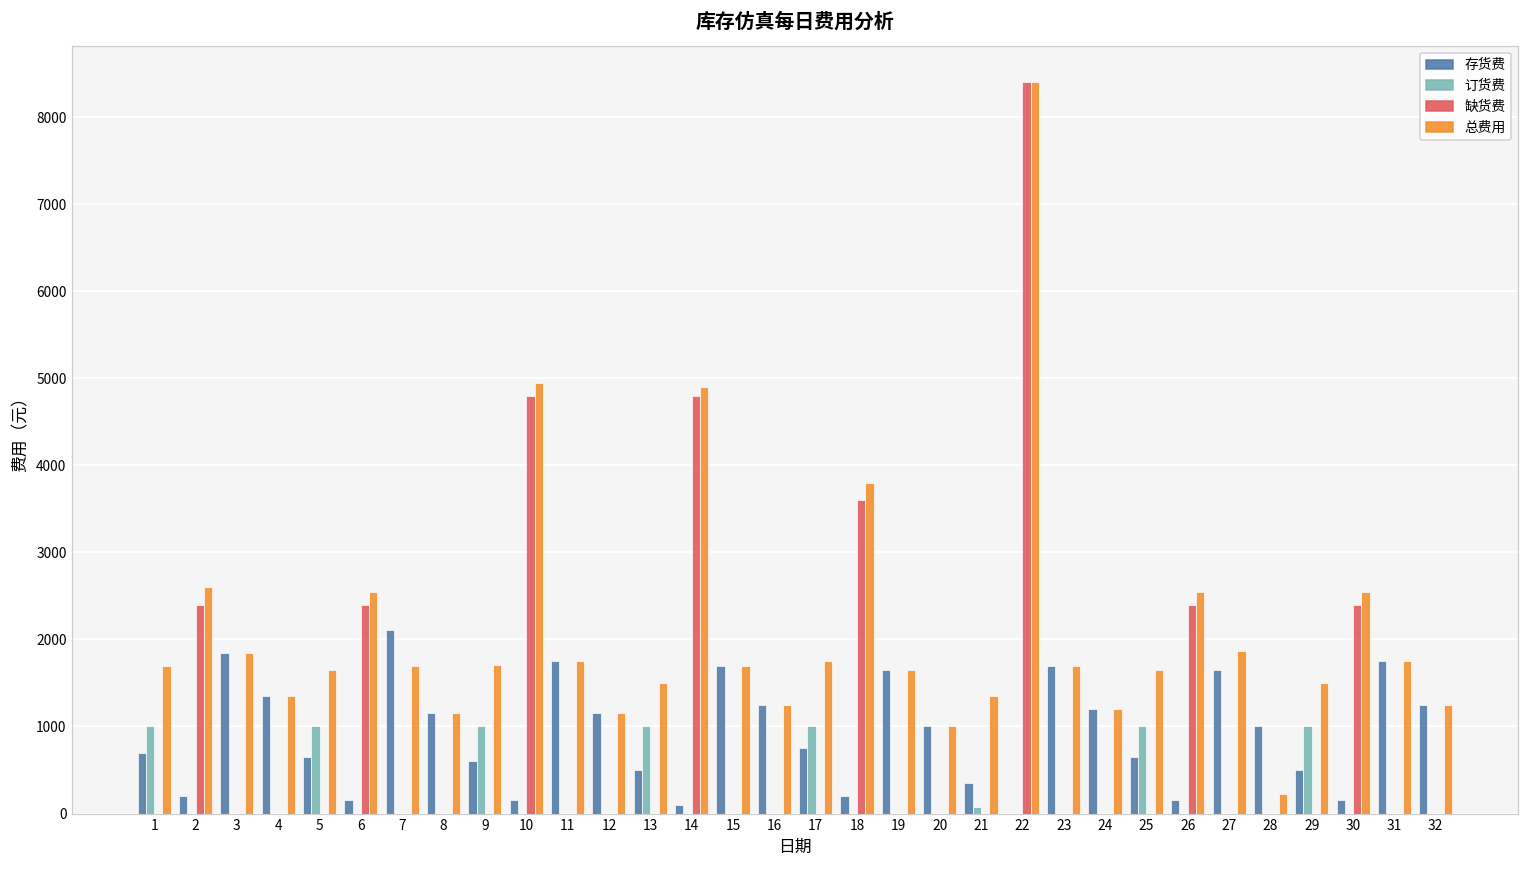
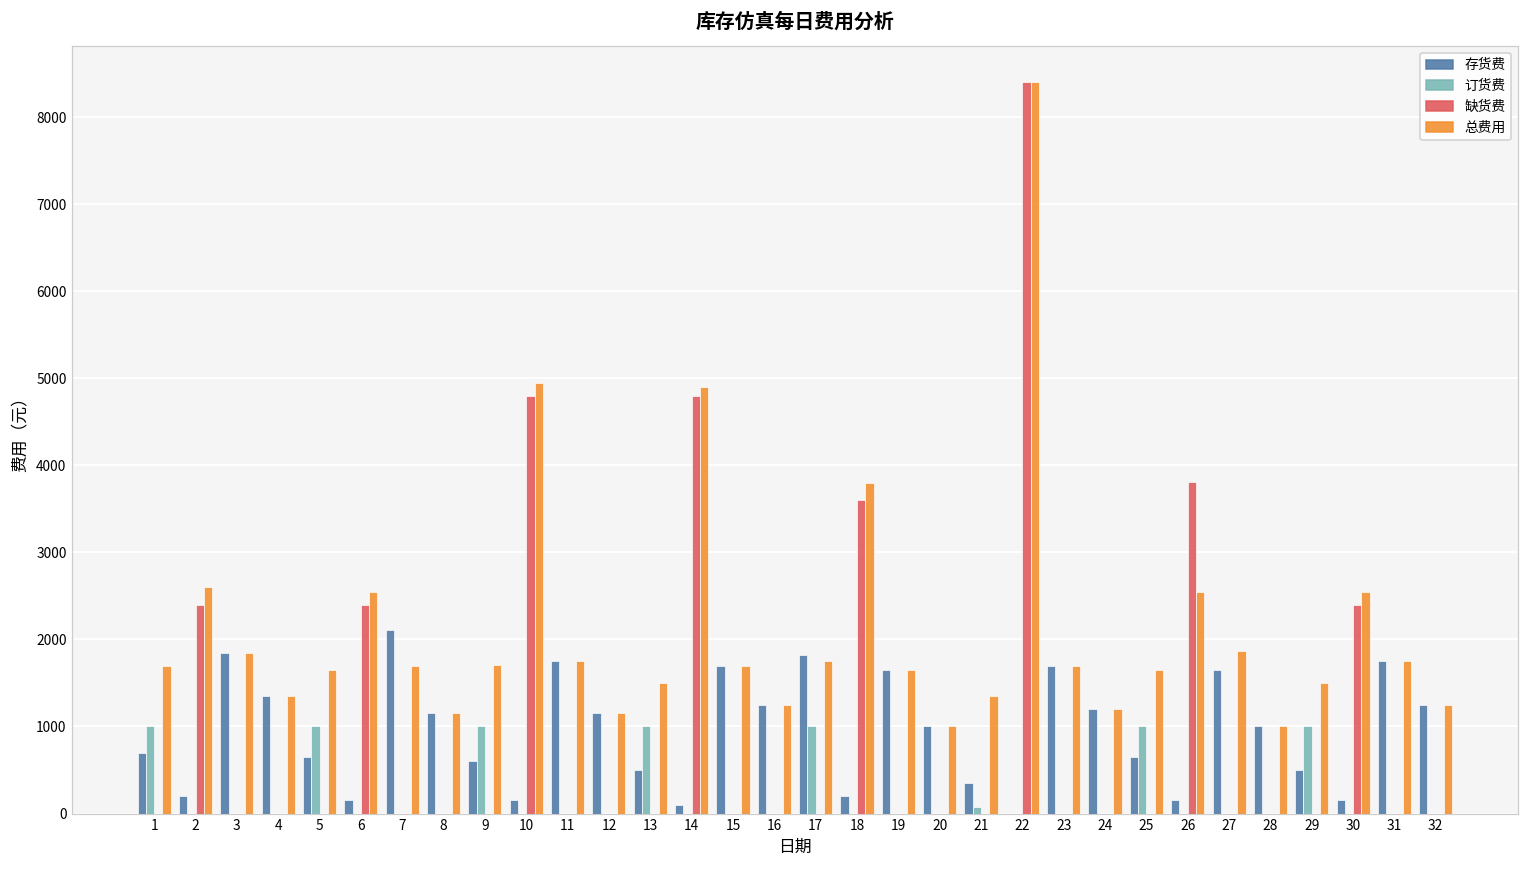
存货费, 17: 800 -> 1800
缺货费, 26: 2400 -> 3800
总费用, 28: 200 -> 1000
